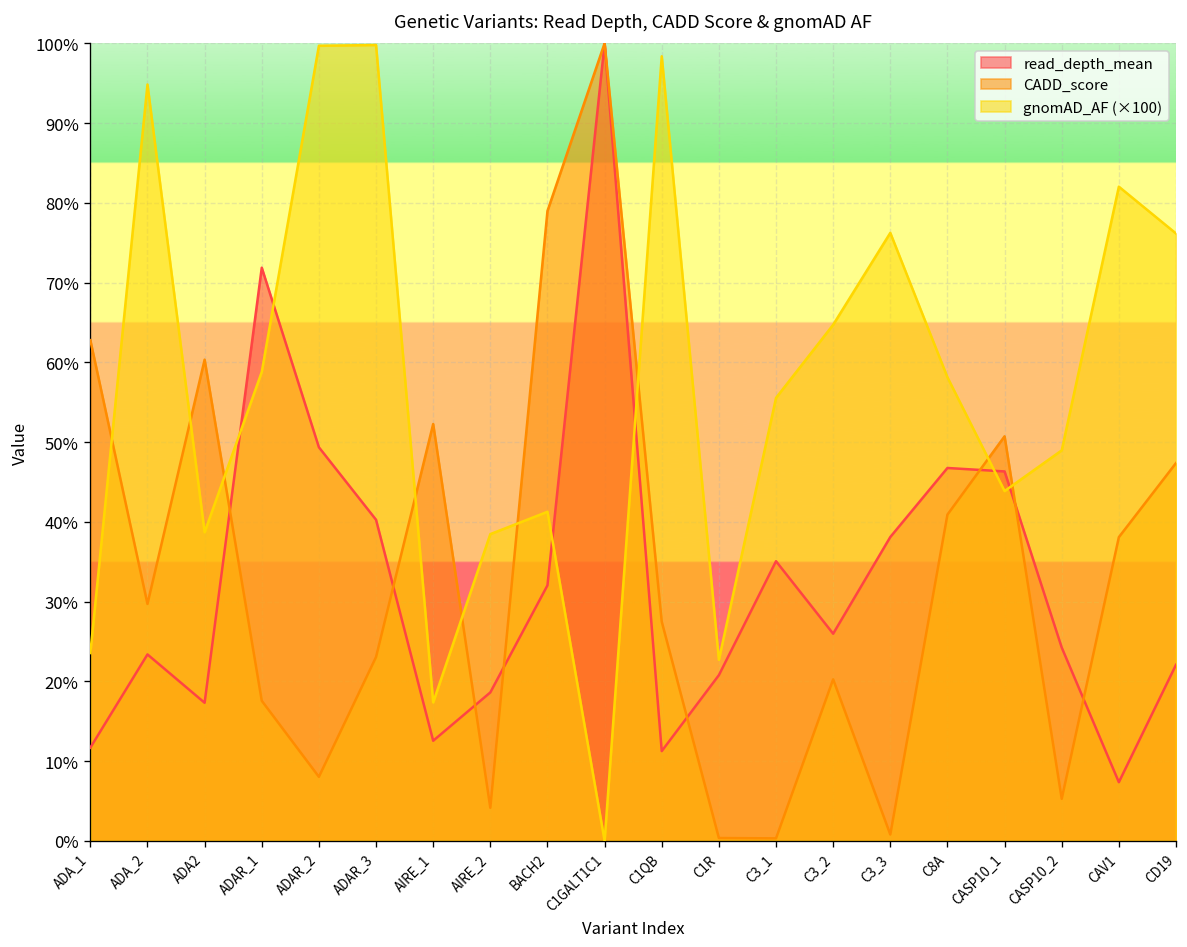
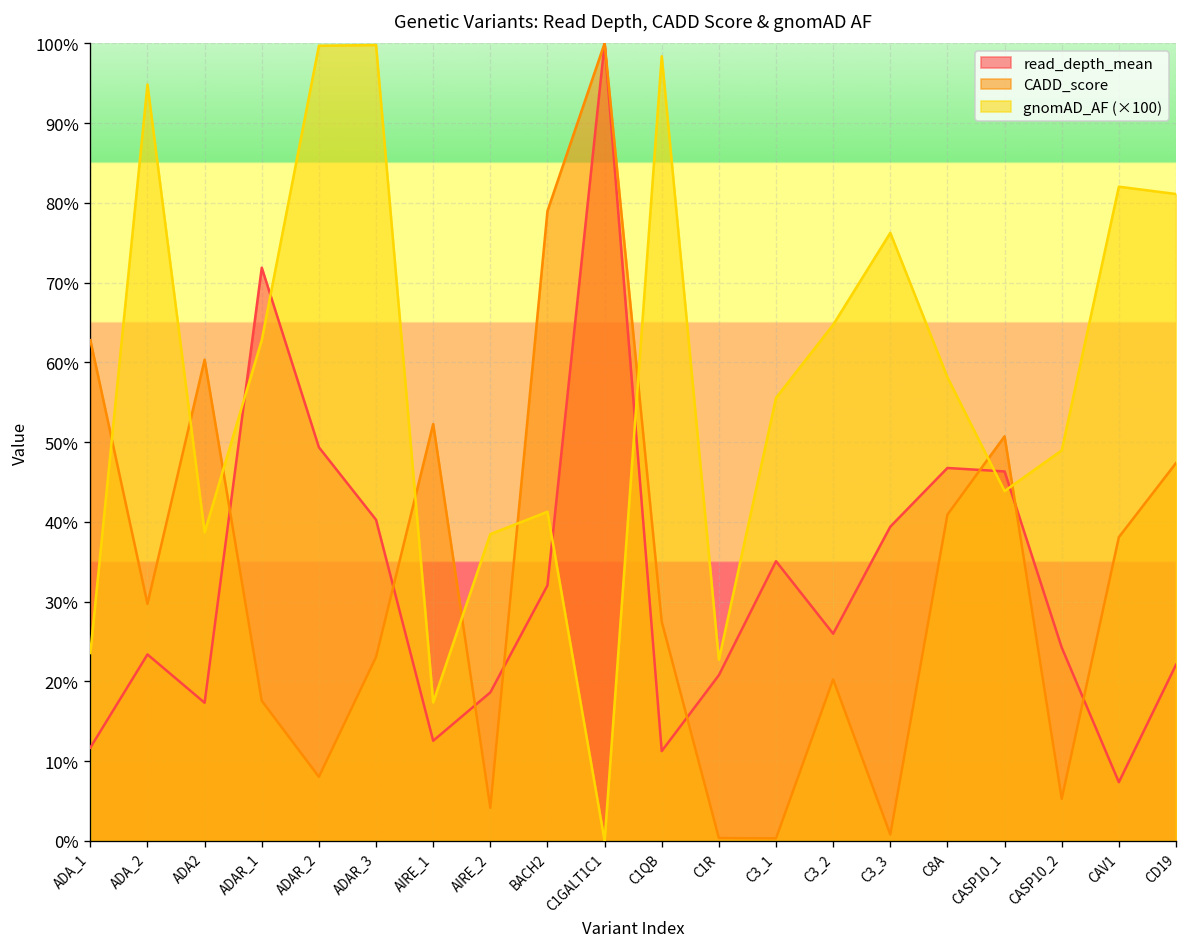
gnomAD_AF (×100), ADAR_1: 59% -> 63%
read_depth_mean, C3_3: 38% -> 39%
gnomAD_AF (×100), CD19: 76% -> 81%
